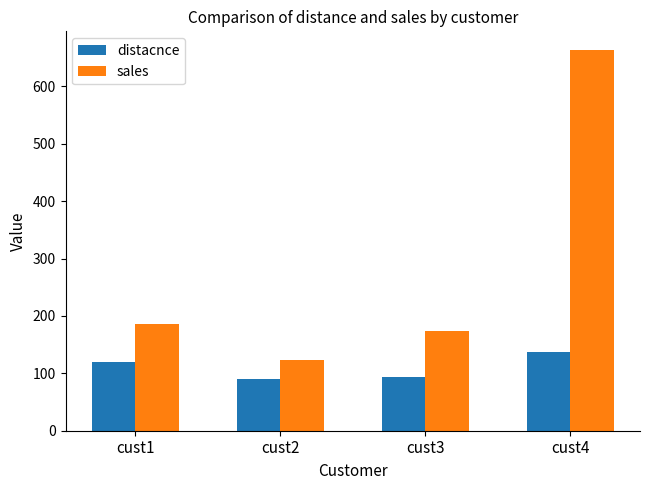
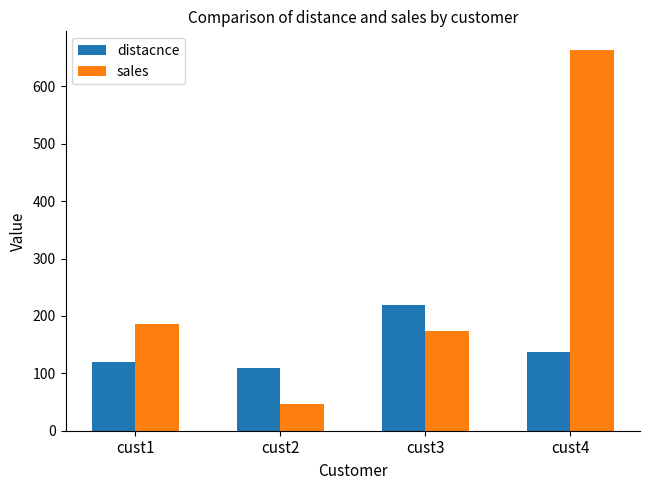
distacnce, cust2: 90 -> 110
sales, cust2: 120 -> 50
distacnce, cust3: 90 -> 220
